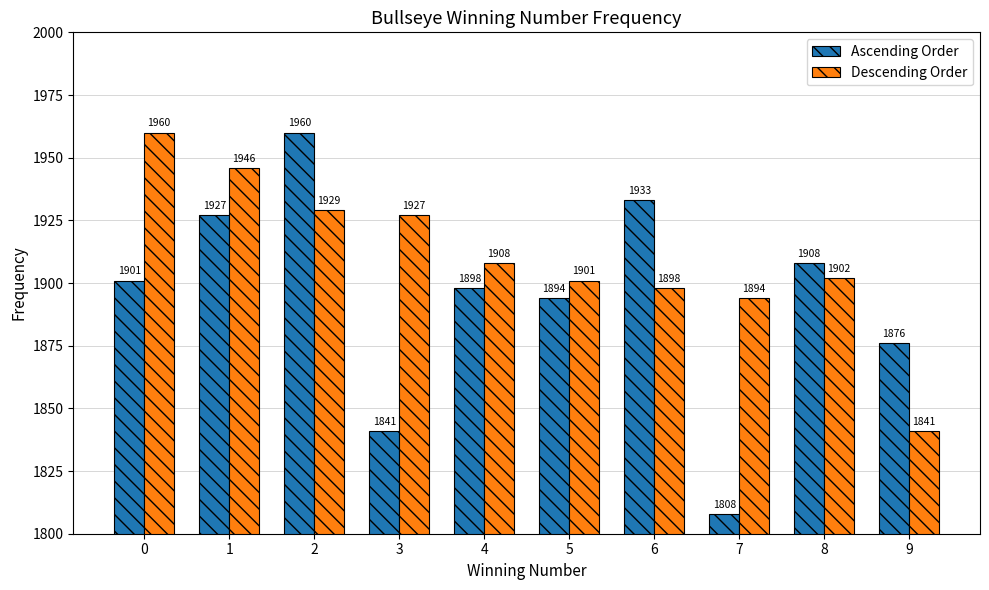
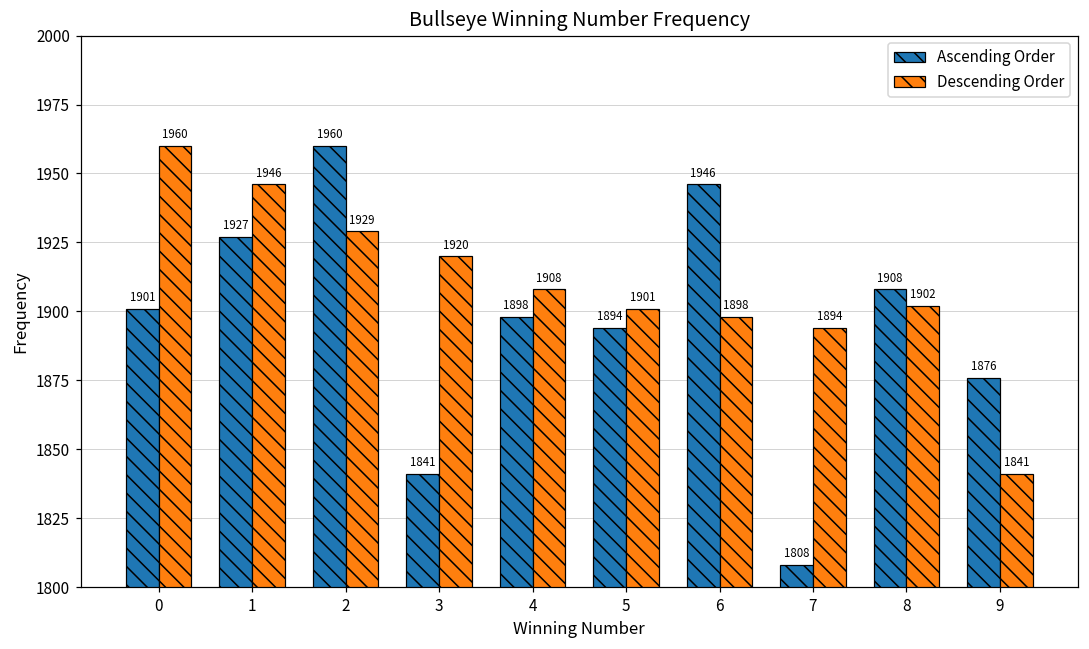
Descending Order, 3: 1927 -> 1920
Ascending Order, 6: 1933 -> 1946
